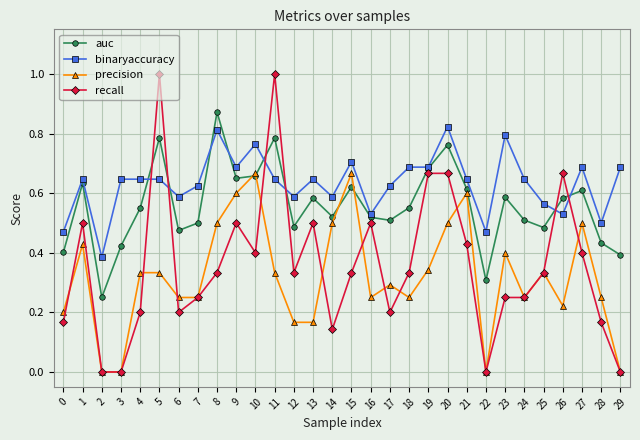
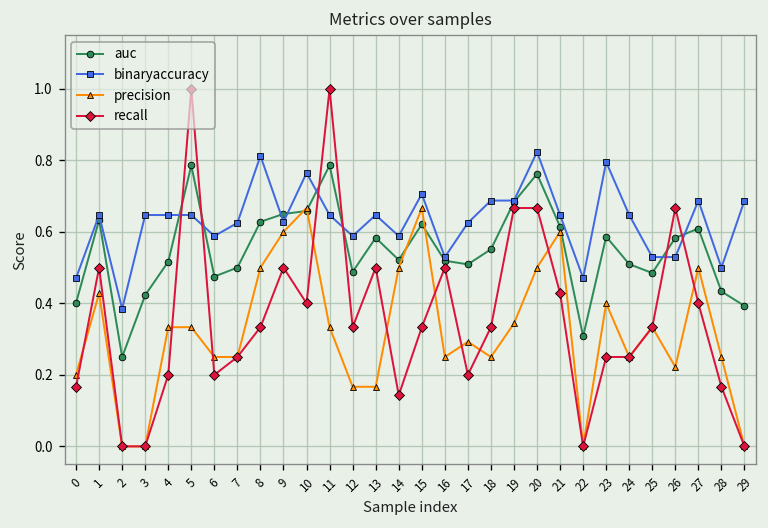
auc, 4: 0.55 -> 0.52
auc, 8: 0.87 -> 0.63
binaryaccuracy, 9: 0.69 -> 0.63
binaryaccuracy, 25: 0.57 -> 0.53
